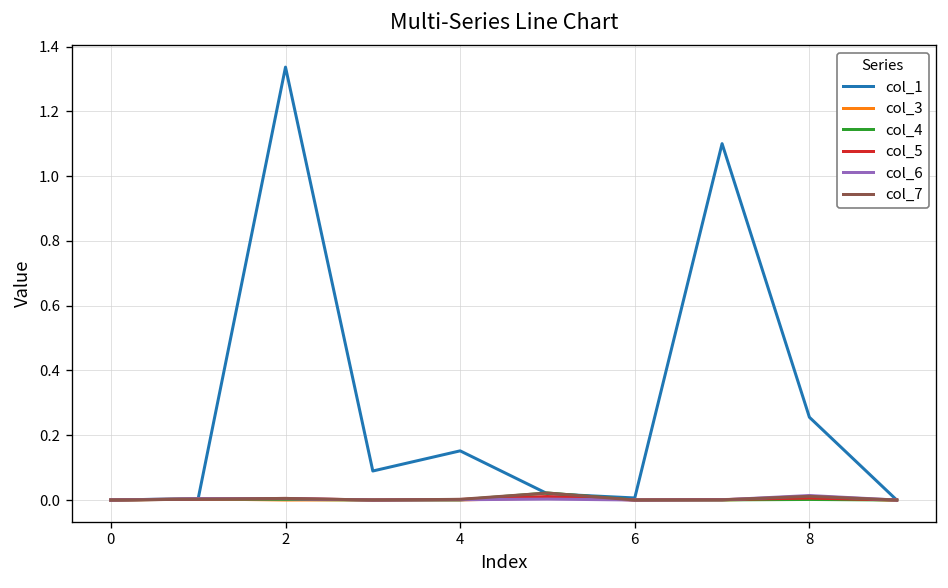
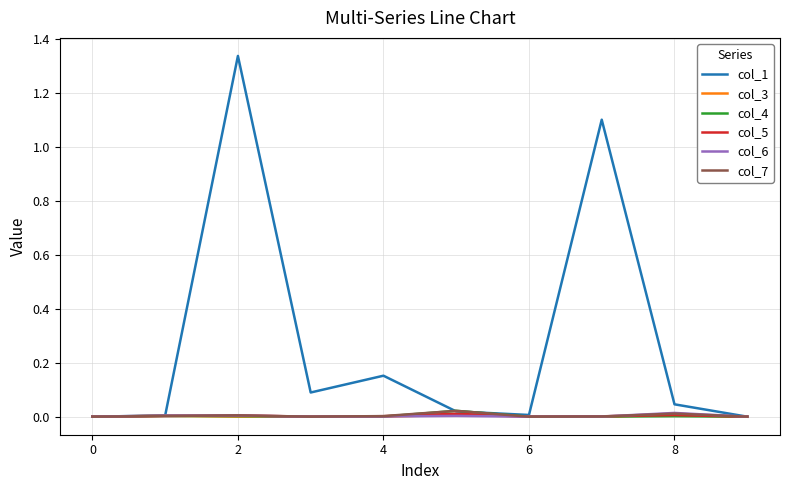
col_1, 8: 0.26 -> 0.05
